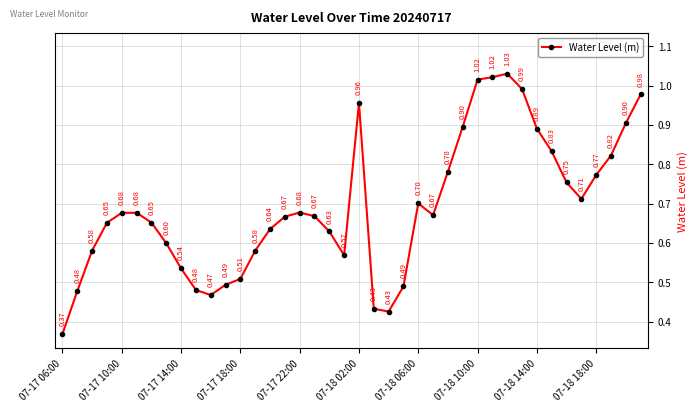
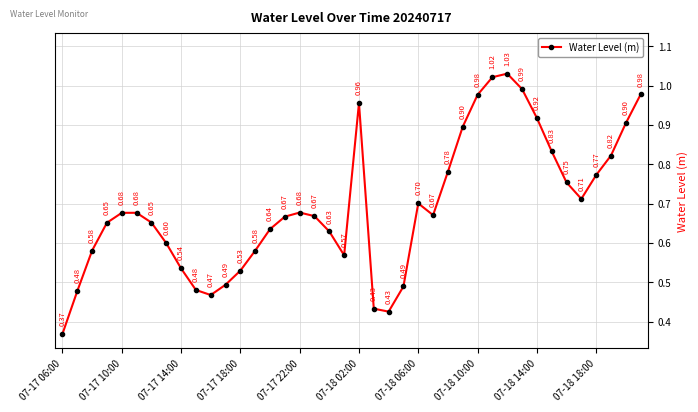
07-17 18:00: 0.51 -> 0.53
07-18 10:00: 1.02 -> 0.98
07-18 14:00: 0.89 -> 0.92
